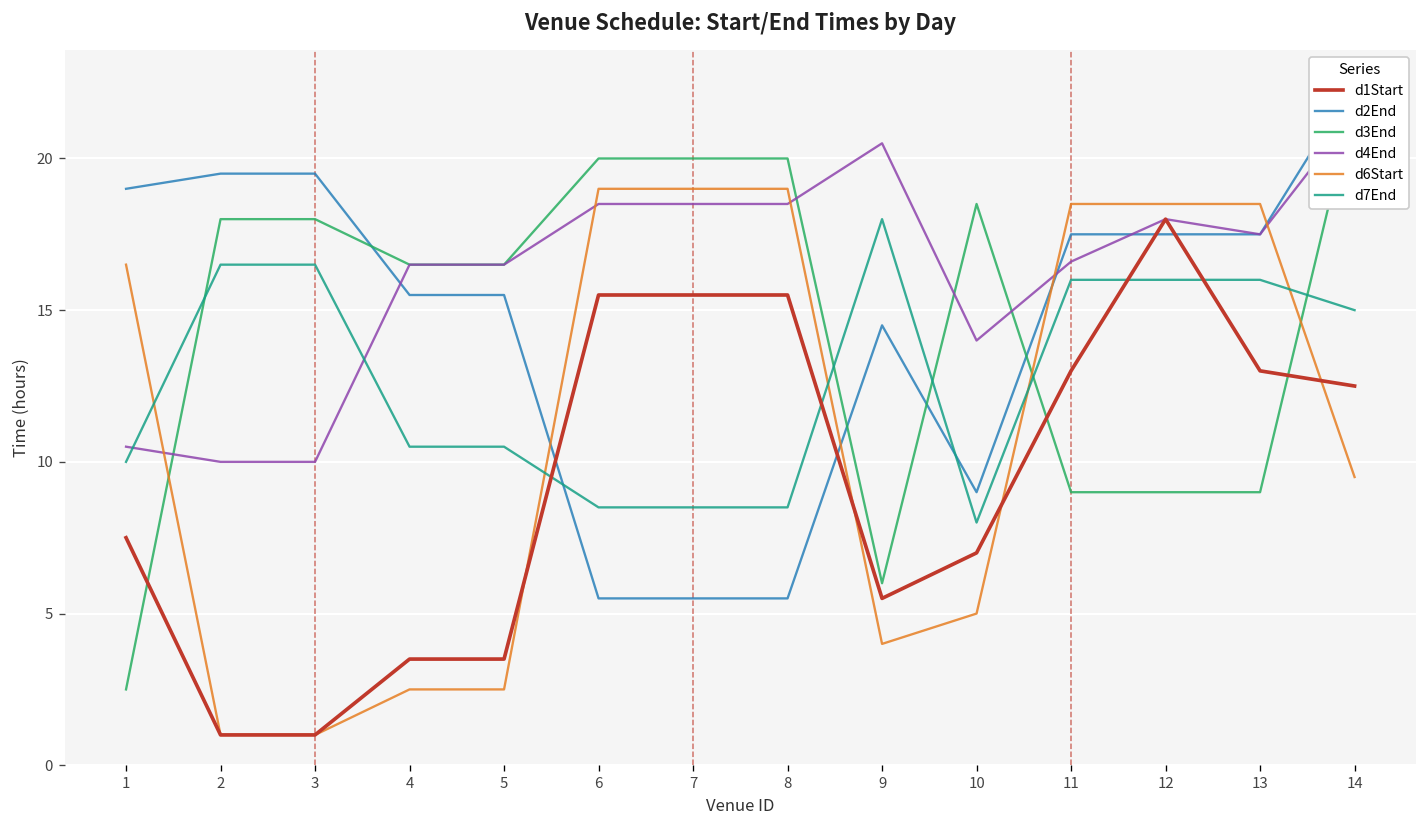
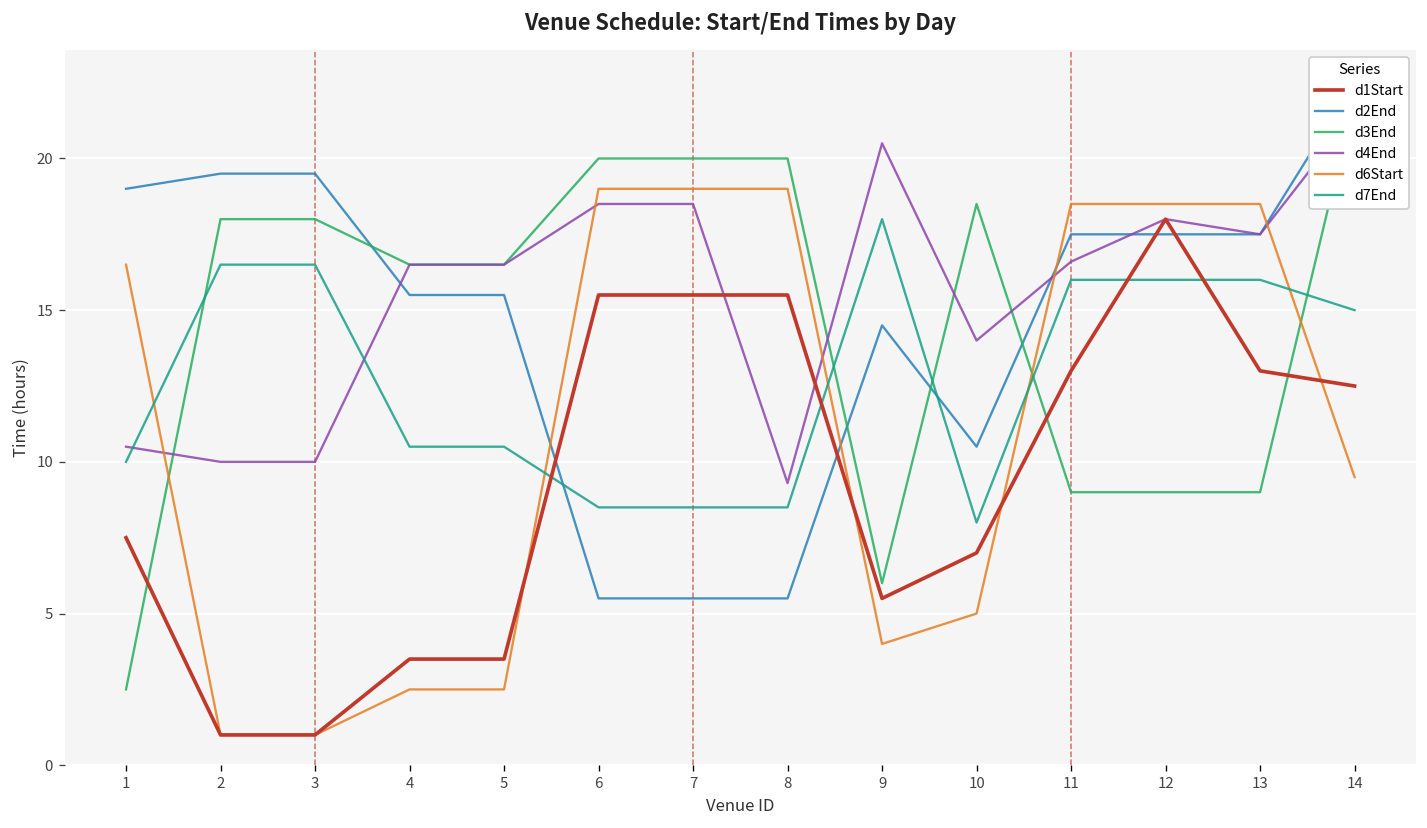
d4End, 8: 18.5 -> 9.3
d2End, 10: 9.0 -> 10.5
